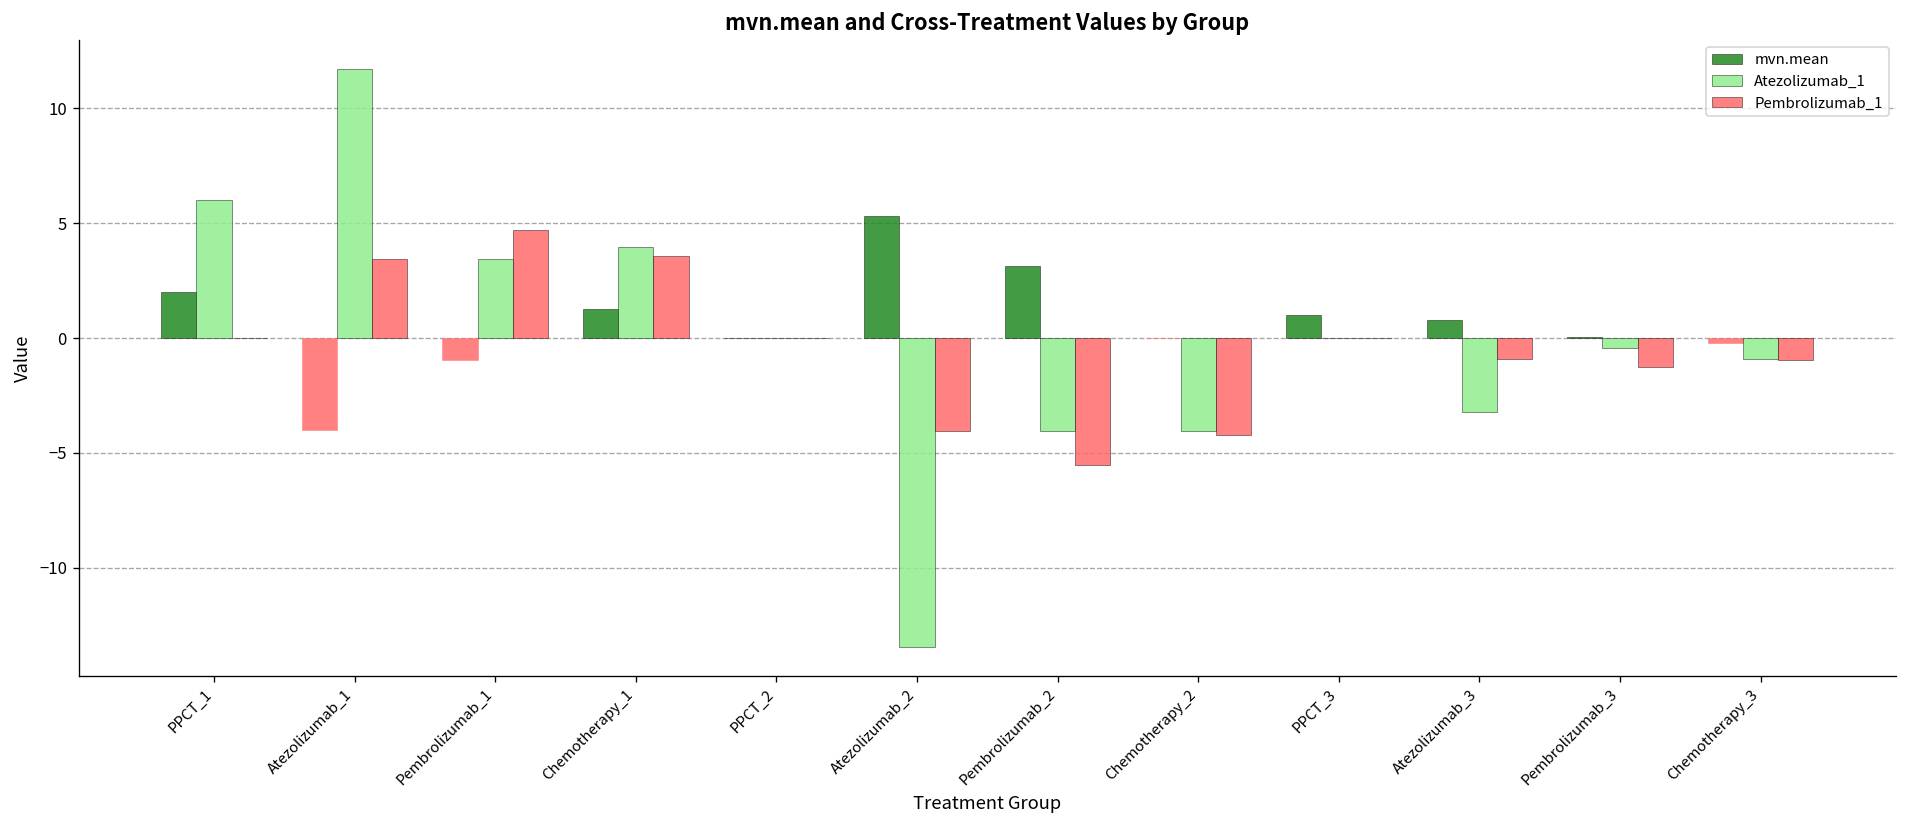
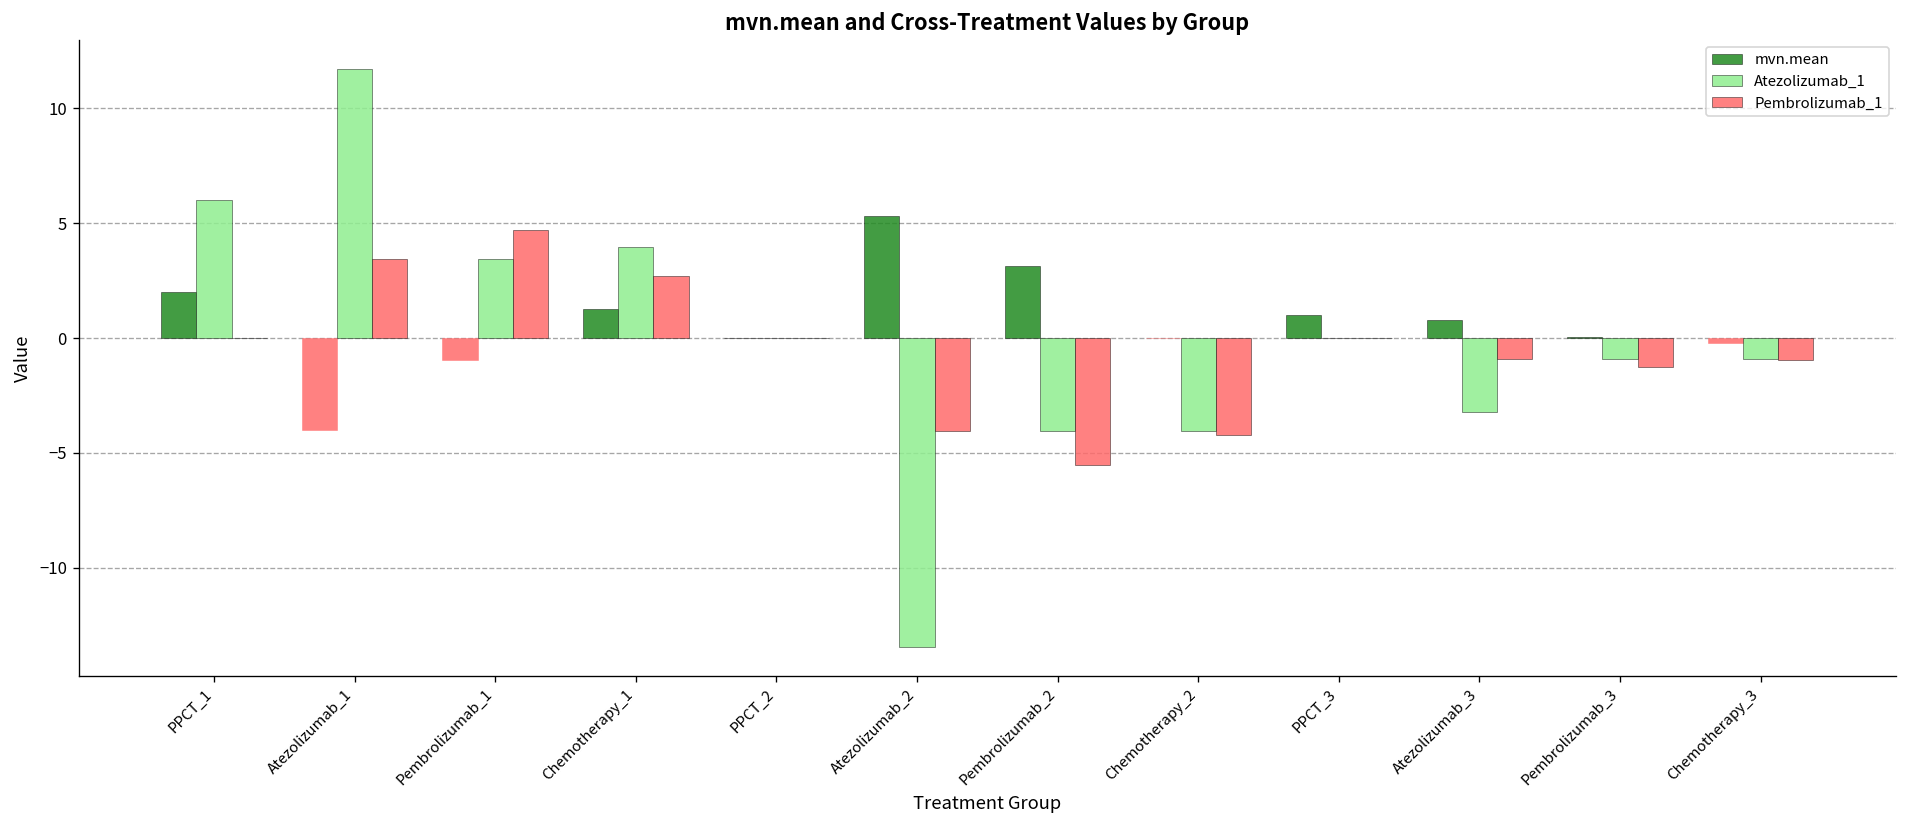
Pembrolizumab_1, Chemotherapy_1: 3.6 -> 2.7
Atezolizumab_1, Pembrolizumab_3: -0.4 -> -0.9
